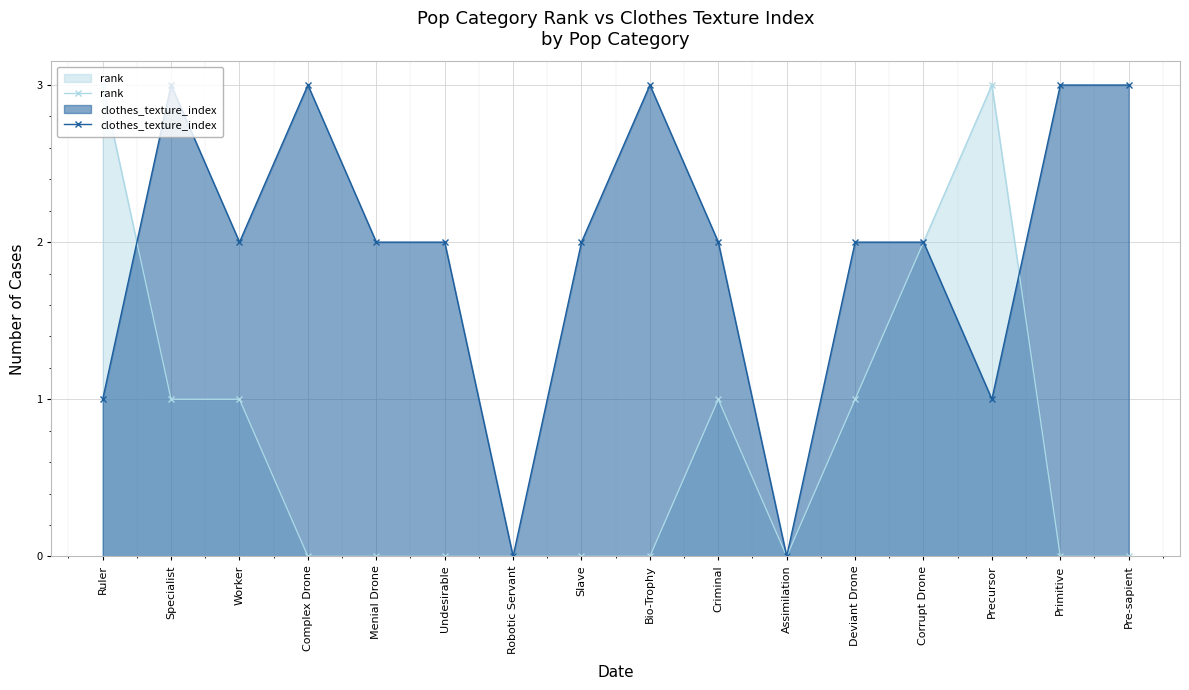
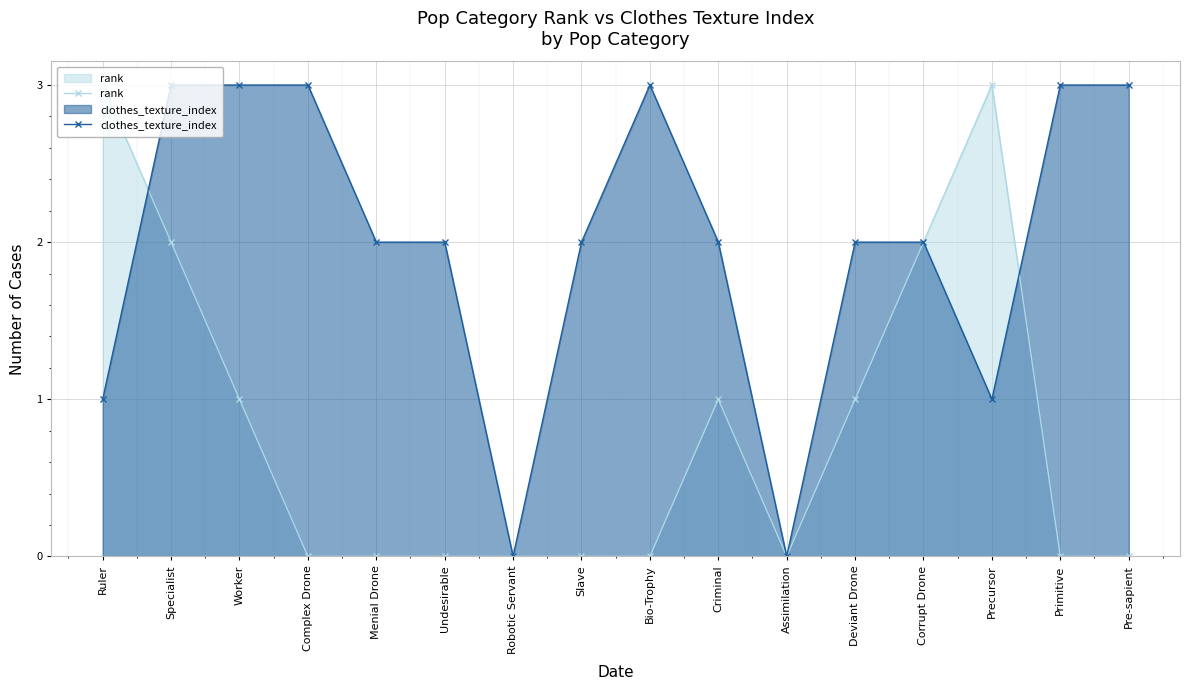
rank, Specialist: 1 -> 2
clothes_texture_index, Worker: 2 -> 3
